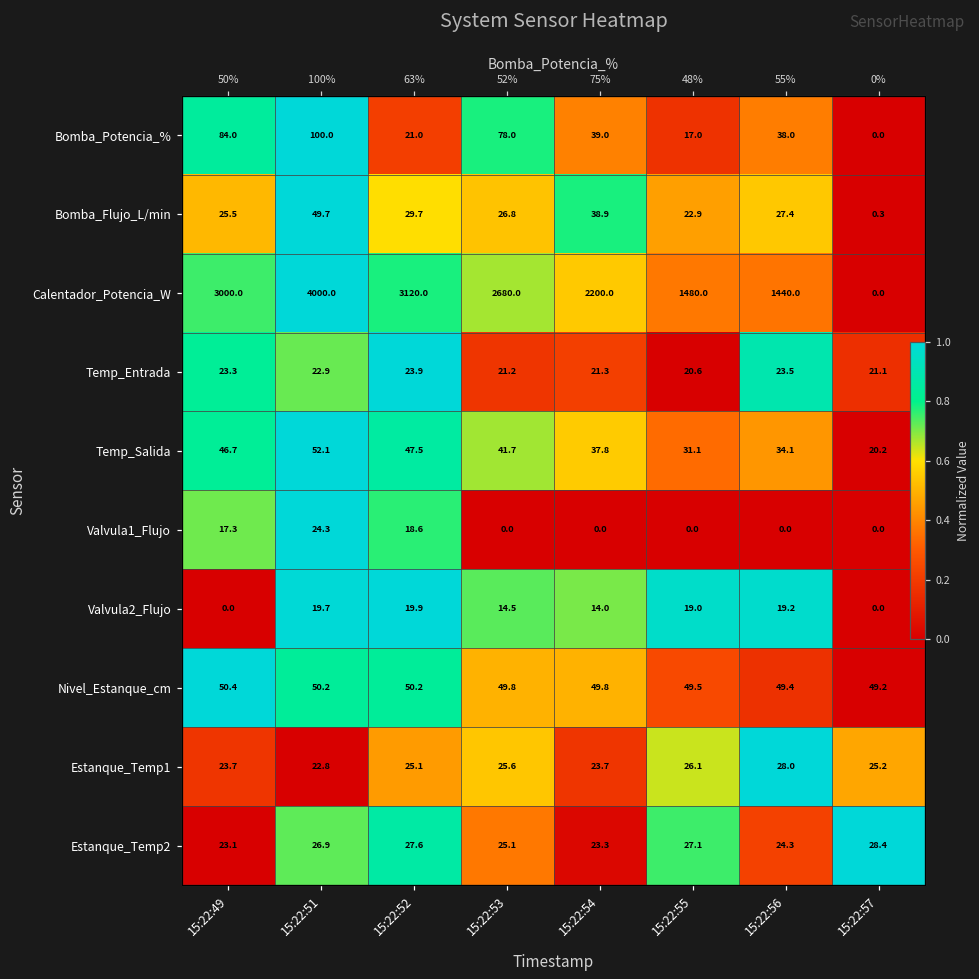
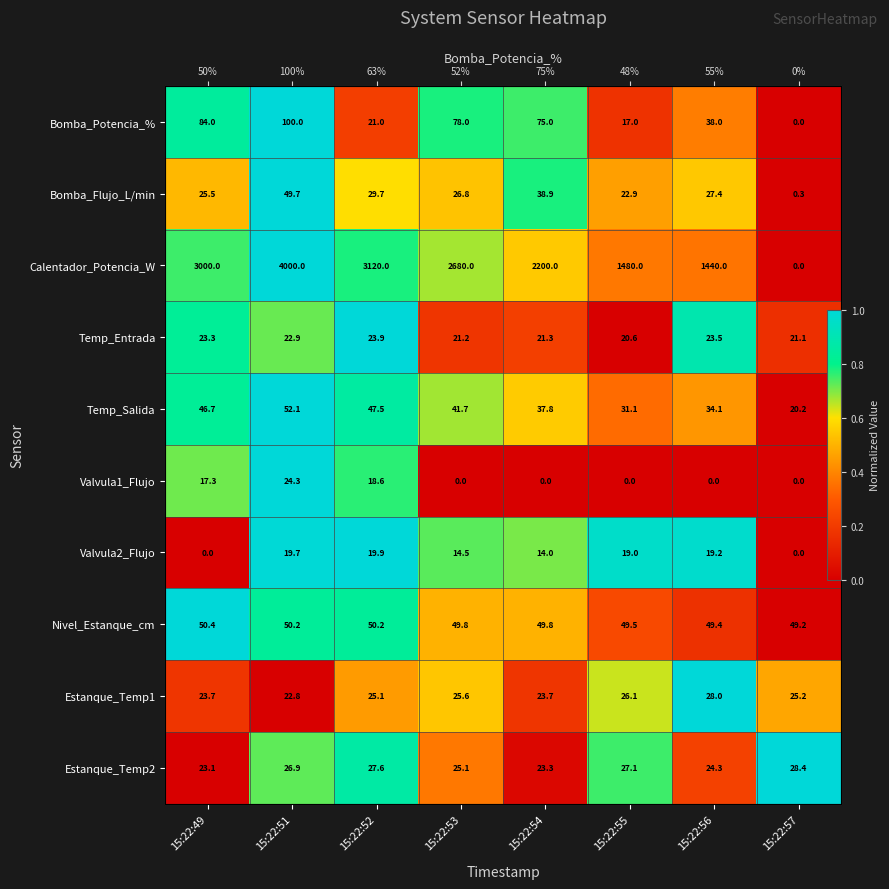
Bomba_Potencia_%, 15:22:54: 39.0 -> 75.0
